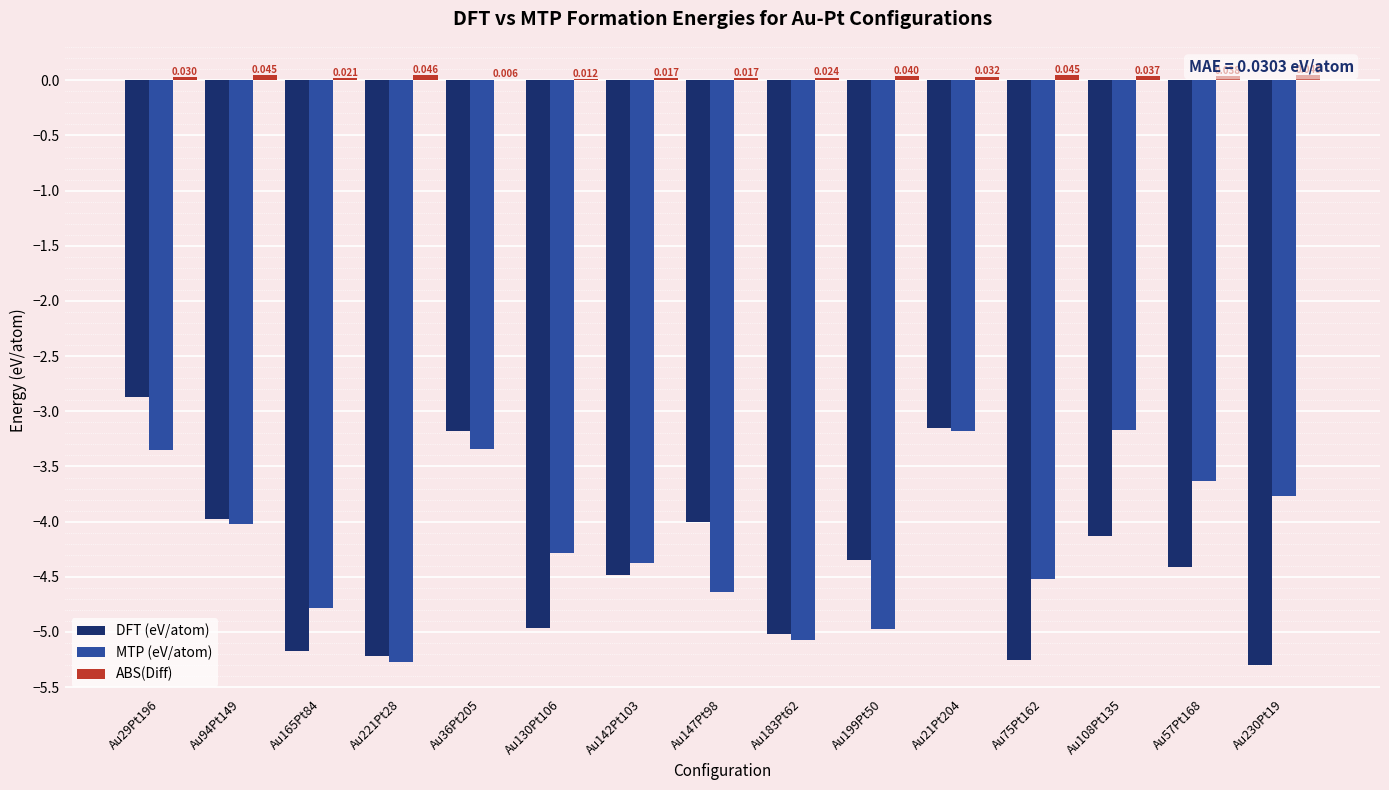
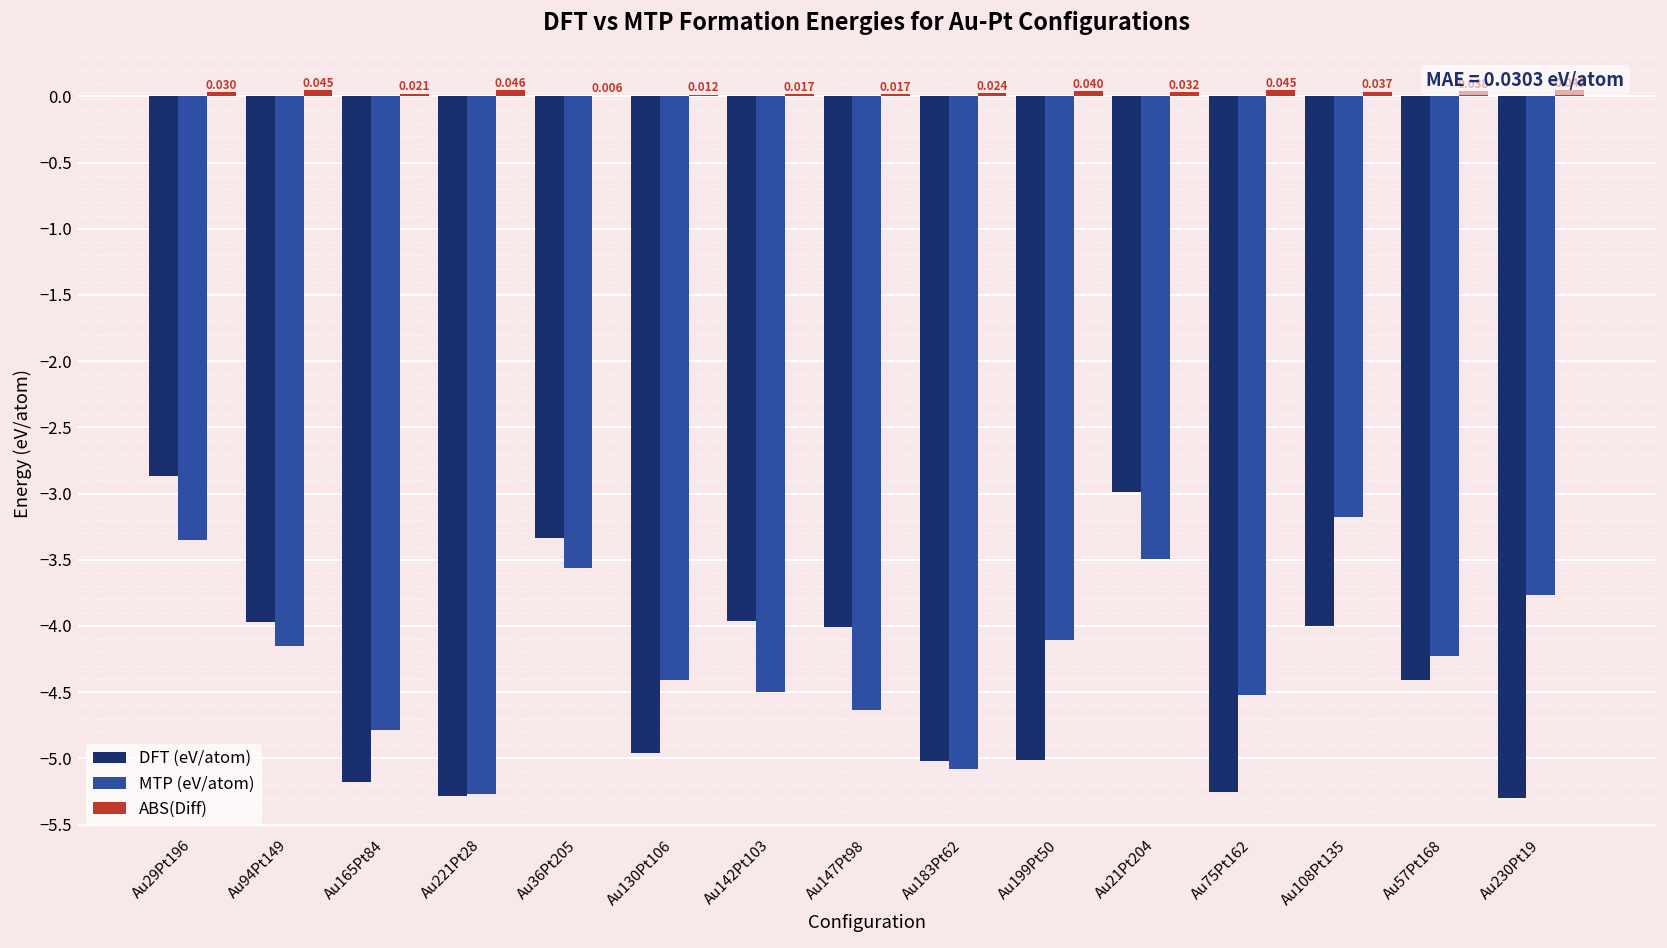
MTP (eV/atom), Au94Pt149: -4.02 -> -4.15
DFT (eV/atom), Au221Pt28: -5.21 -> -5.29
DFT (eV/atom), Au36Pt205: -3.18 -> -3.34
MTP (eV/atom), Au36Pt205: -3.34 -> -3.56
MTP (eV/atom), Au130Pt106: -4.29 -> -4.41
DFT (eV/atom), Au142Pt103: -4.48 -> -3.96
MTP (eV/atom), Au142Pt103: -4.37 -> -4.50
DFT (eV/atom), Au199Pt50: -4.35 -> -5.01
MTP (eV/atom), Au199Pt50: -4.97 -> -4.10
DFT (eV/atom), Au21Pt204: -3.15 -> -2.99
MTP (eV/atom), Au21Pt204: -3.18 -> -3.50
DFT (eV/atom), Au108Pt135: -4.13 -> -4.00
MTP (eV/atom), Au57Pt168: -3.63 -> -4.23
